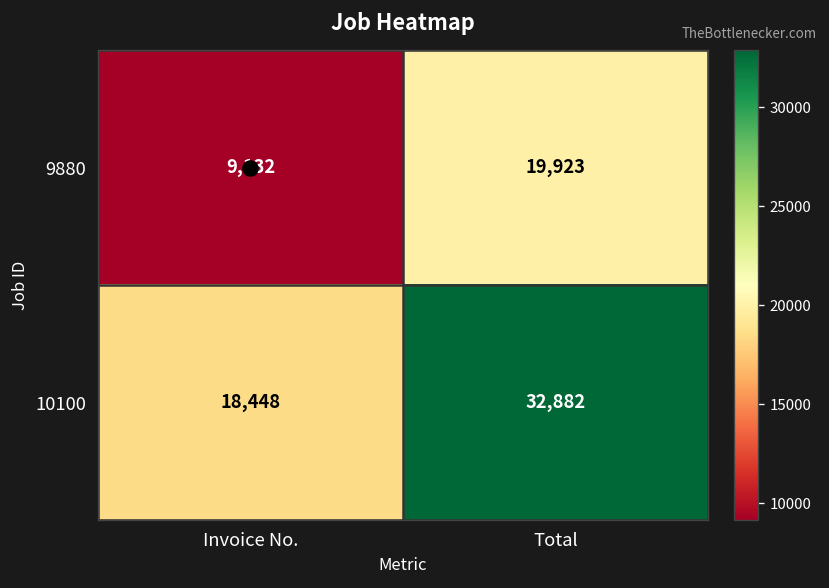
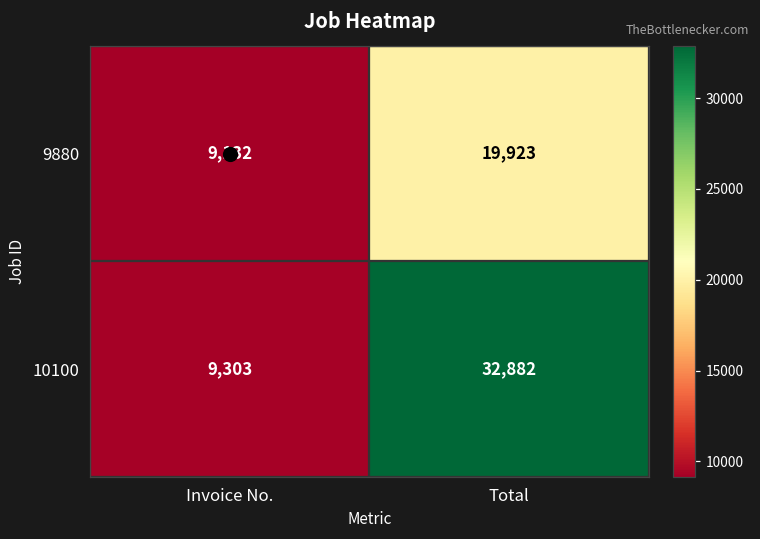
10100, Invoice No.: 18,448 -> 9,303
